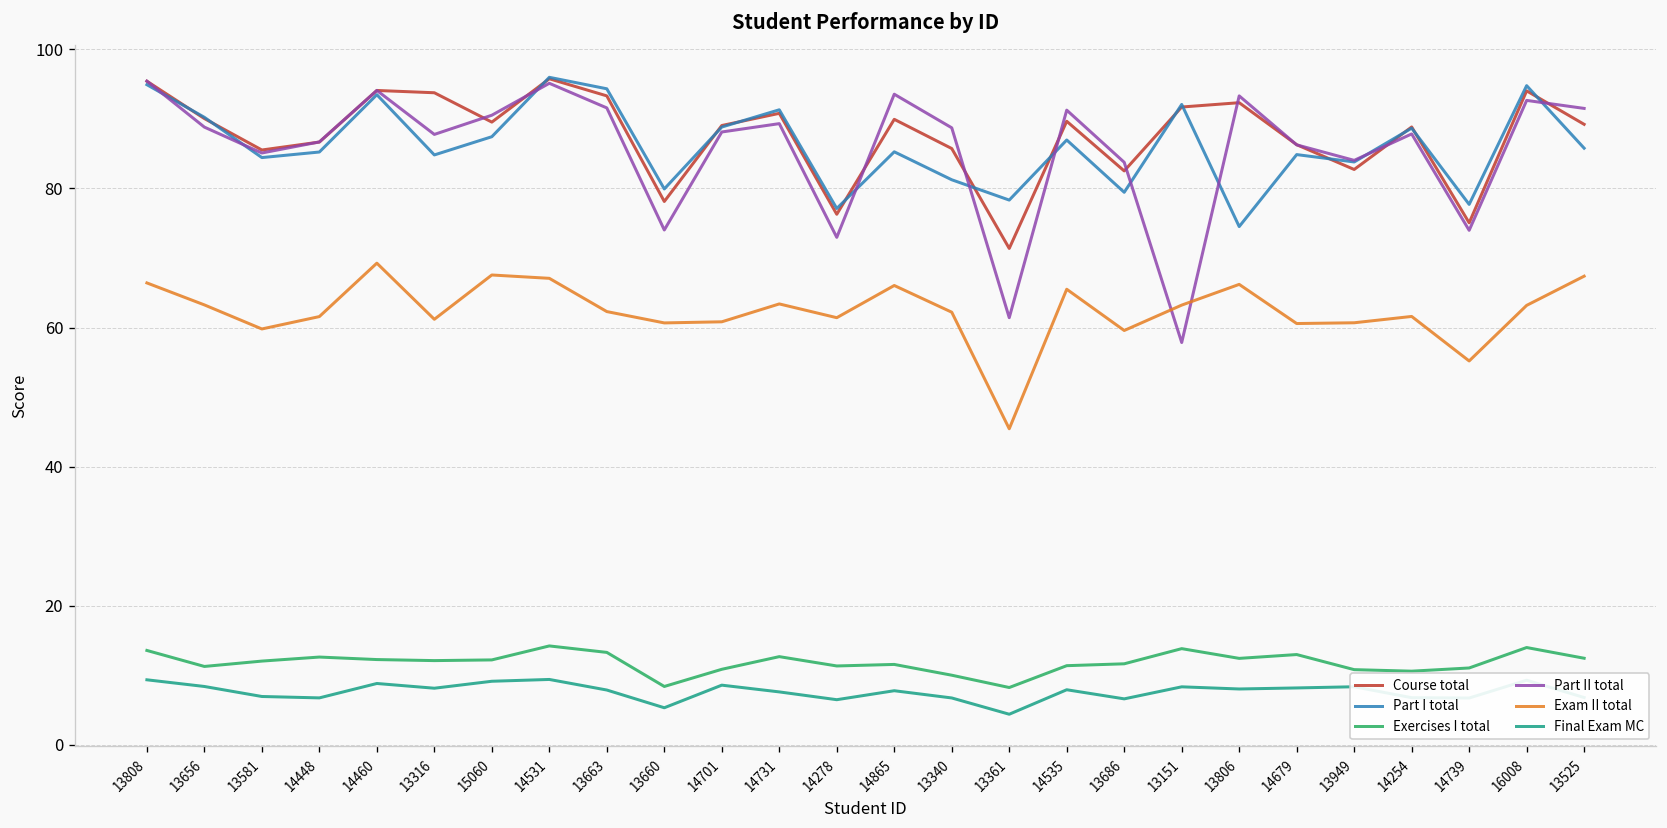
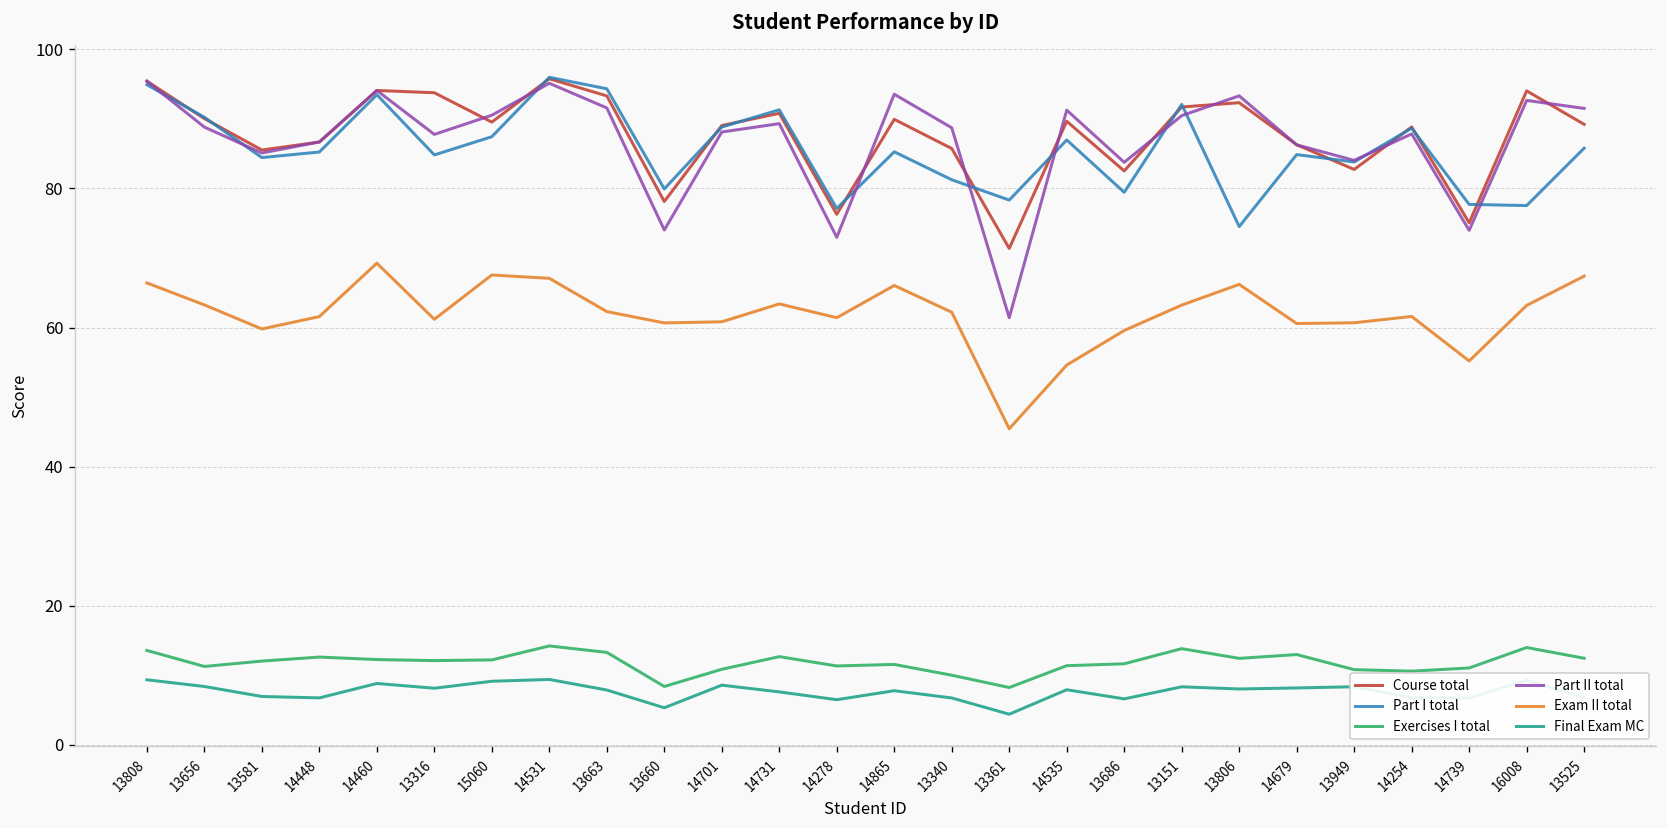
Exam II total, 14535: 66 -> 55
Part II total, 13151: 58 -> 90
Part I total, 16008: 95 -> 78
